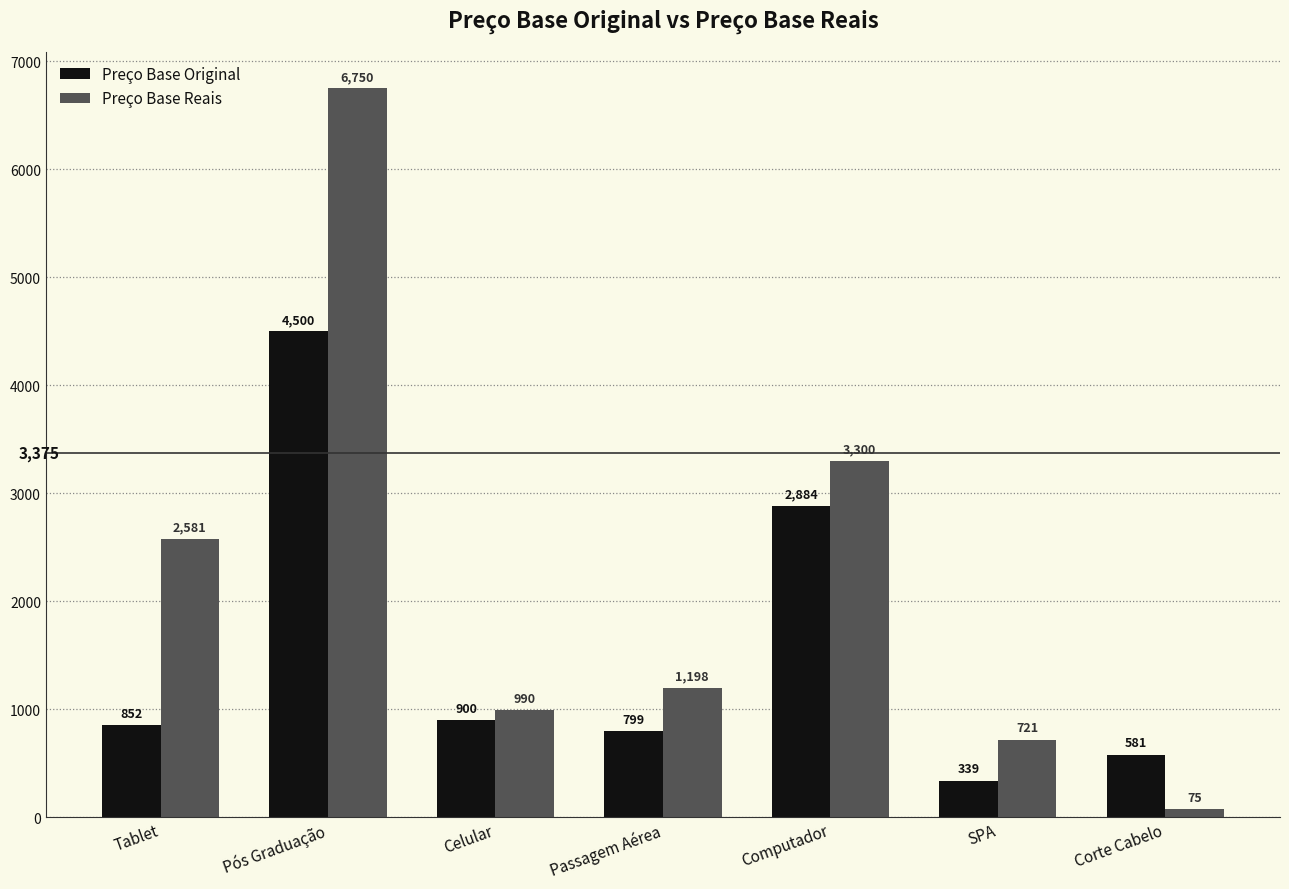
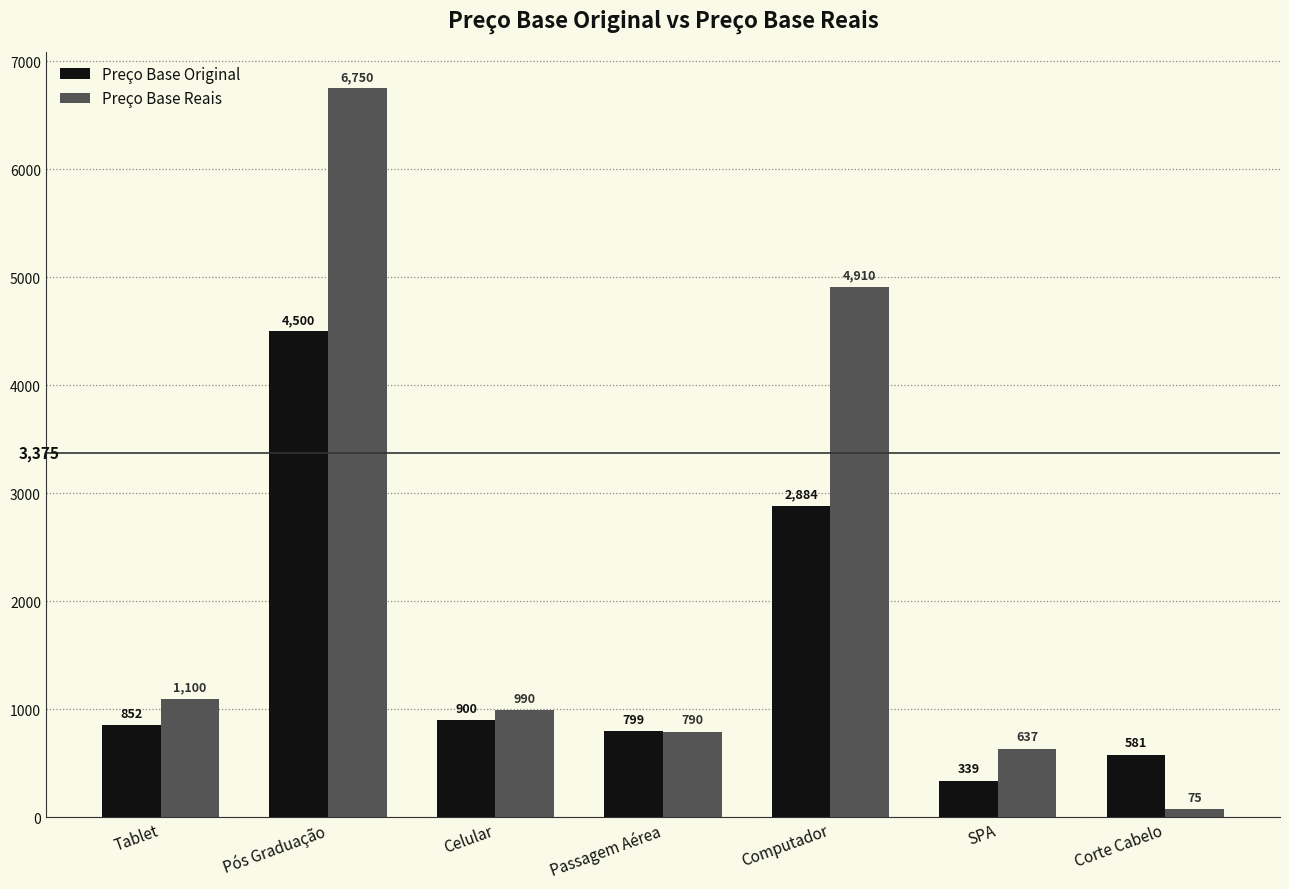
Preço Base Reais, Tablet: 2,581 -> 1,100
Preço Base Reais, Passagem Aérea: 1,198 -> 790
Preço Base Reais, Computador: 3,300 -> 4,910
Preço Base Reais, SPA: 721 -> 637
